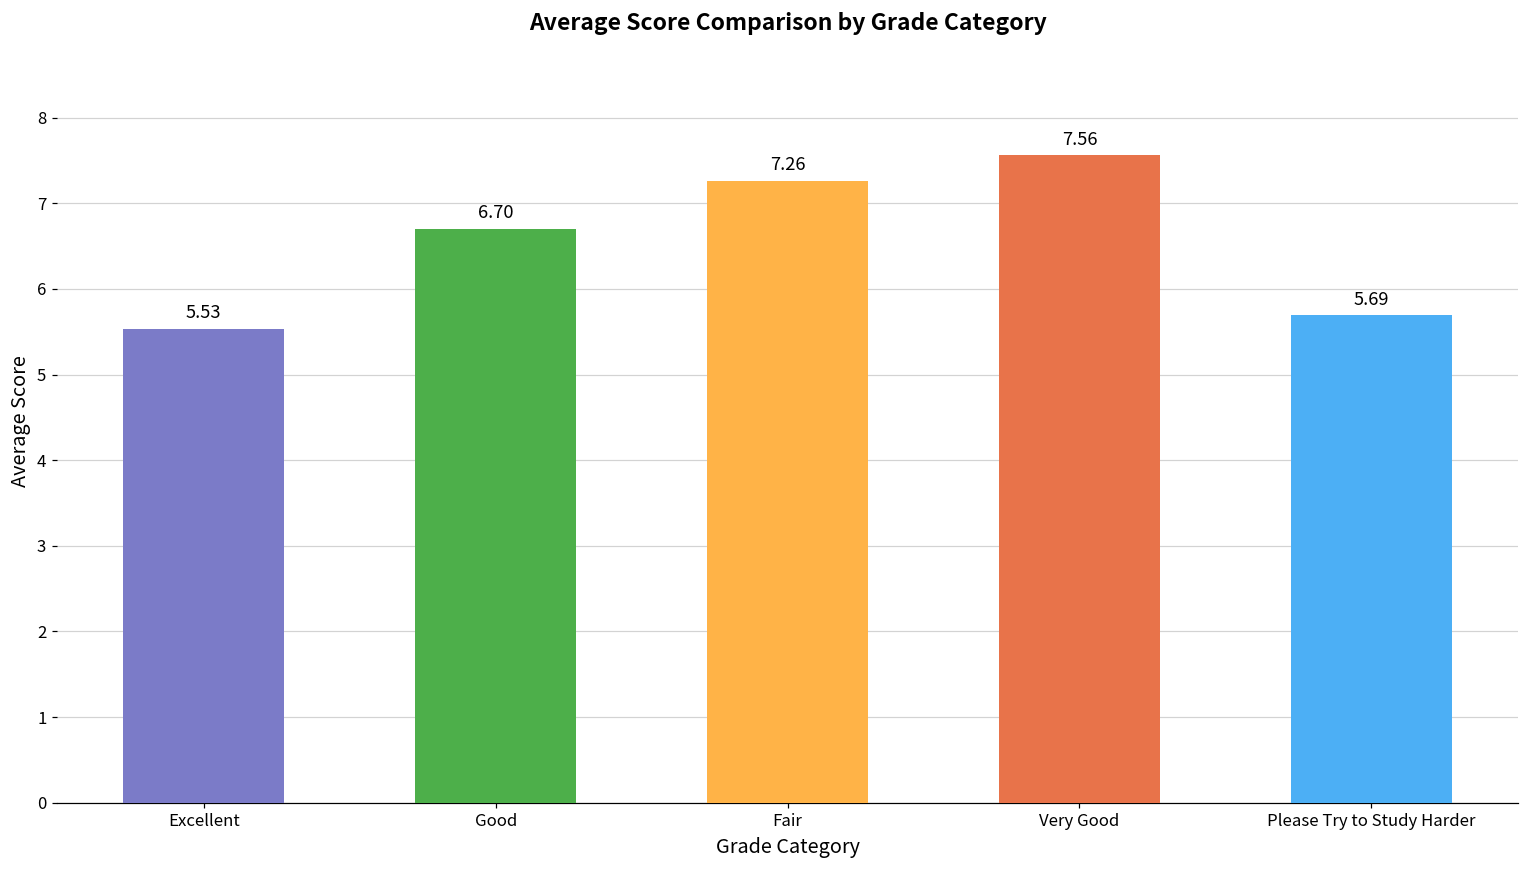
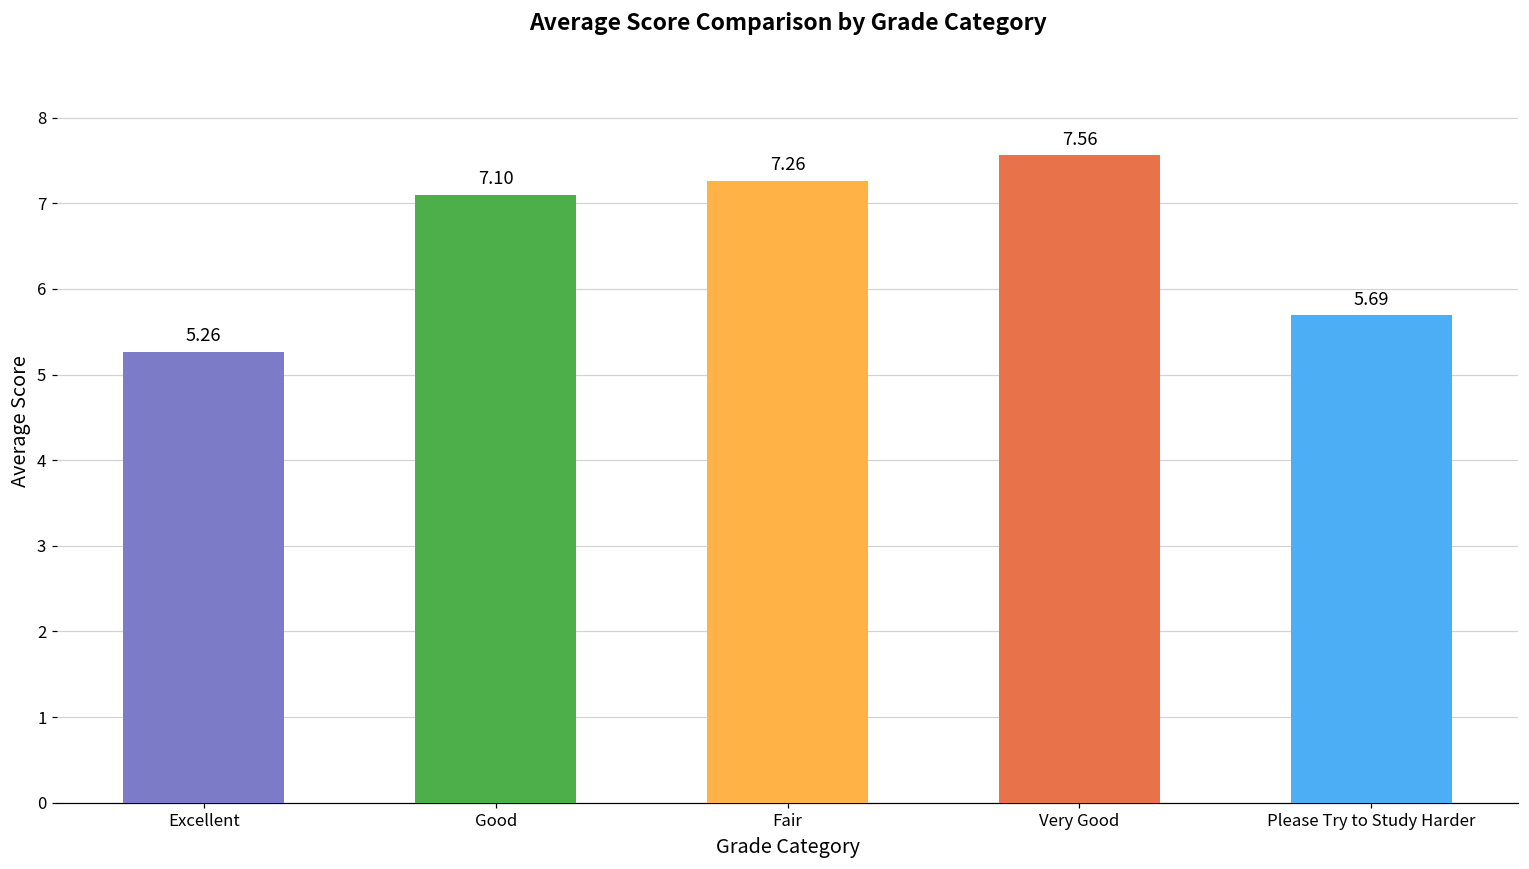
Excellent: 5.53 -> 5.26
Good: 6.70 -> 7.10
